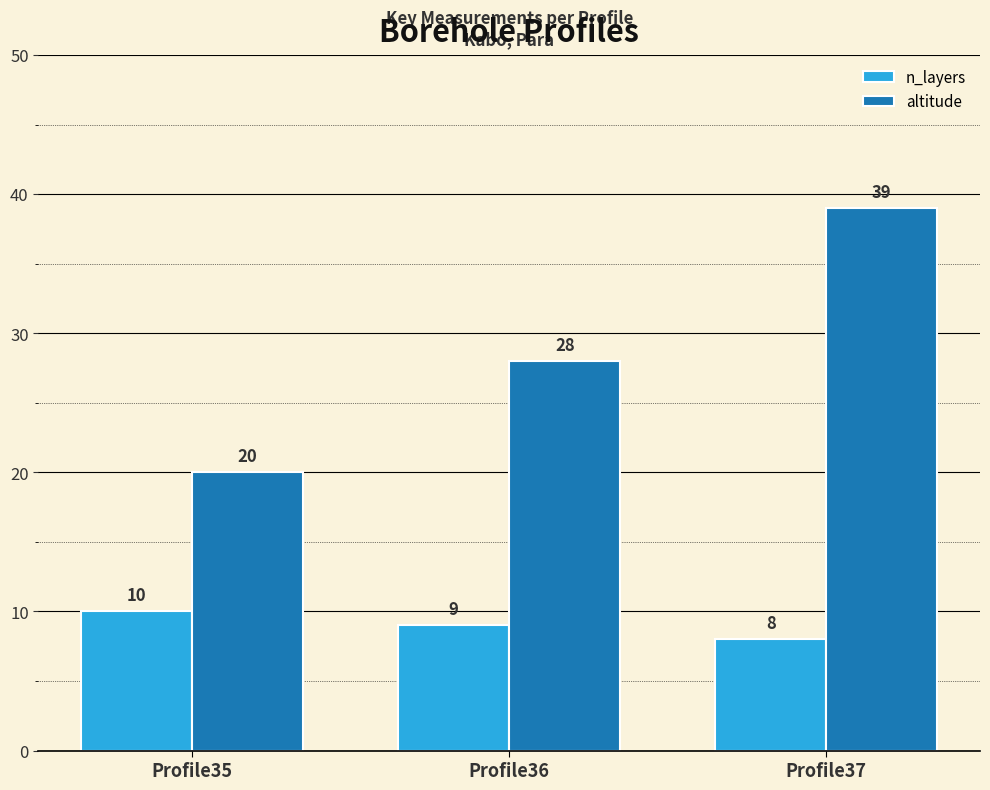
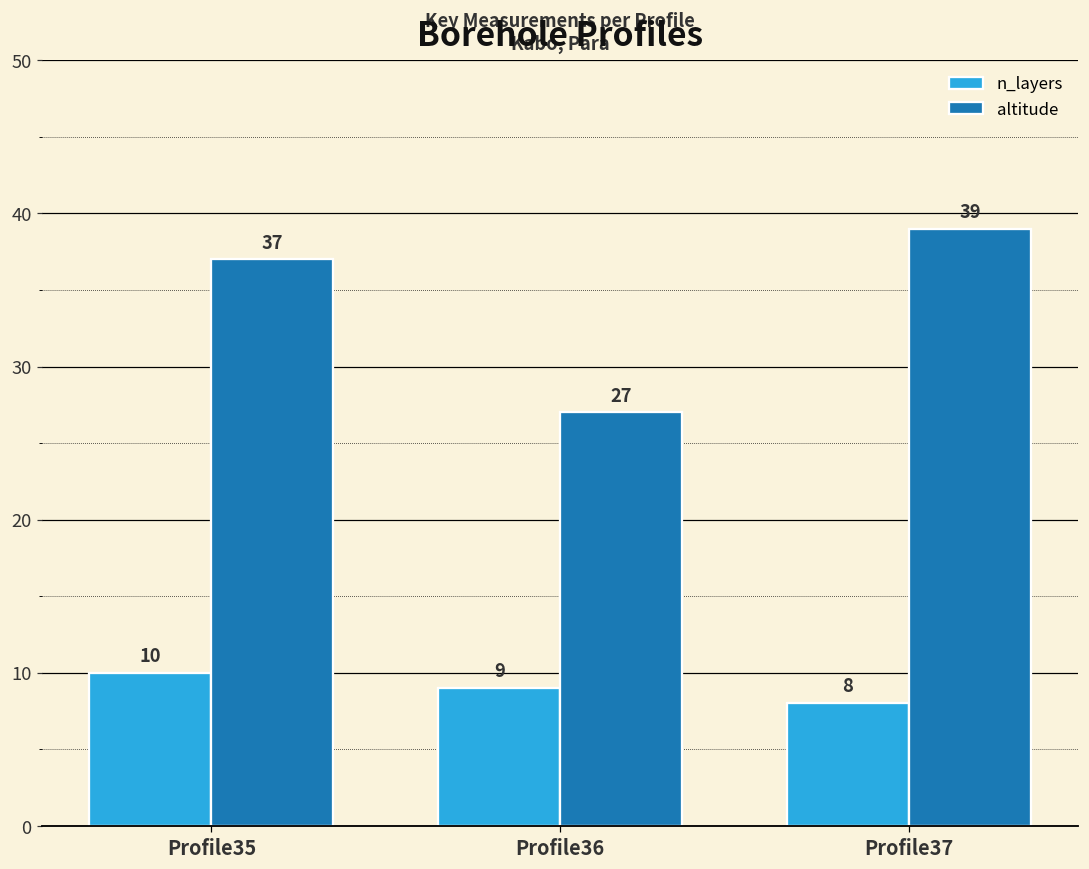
altitude, Profile35: 20 -> 37
altitude, Profile36: 28 -> 27
